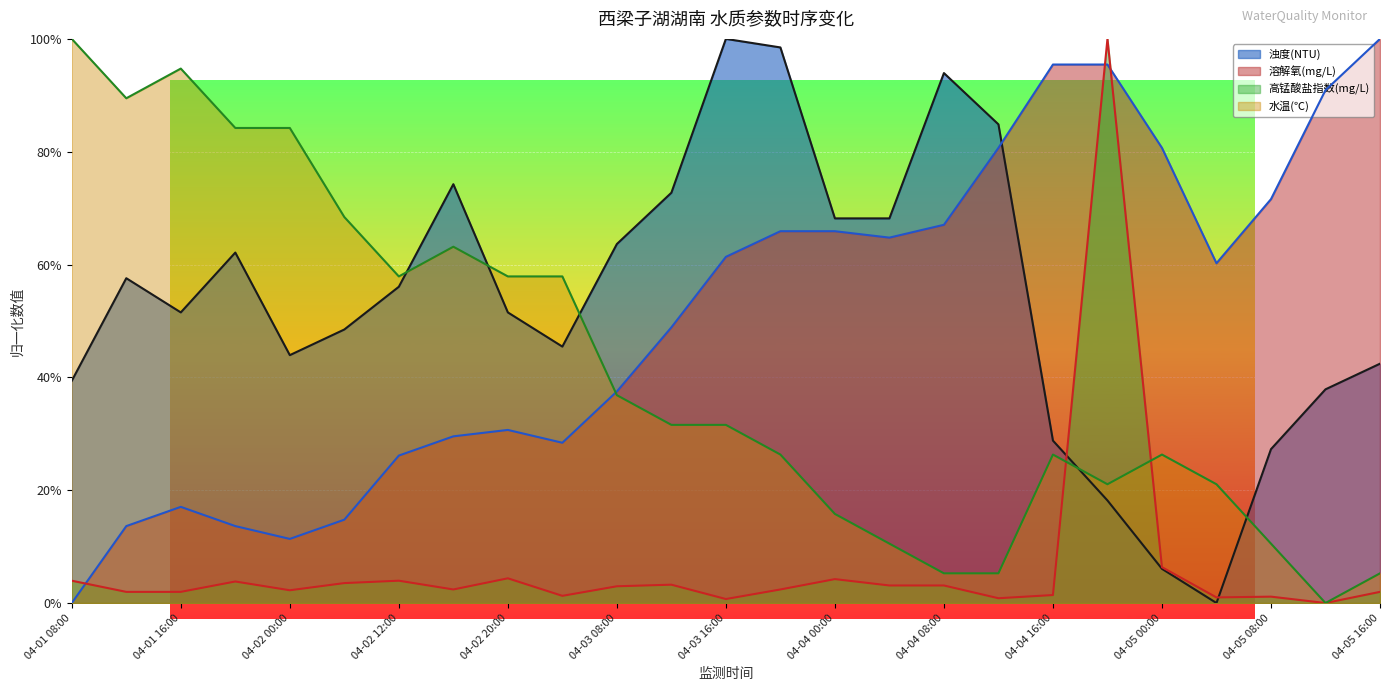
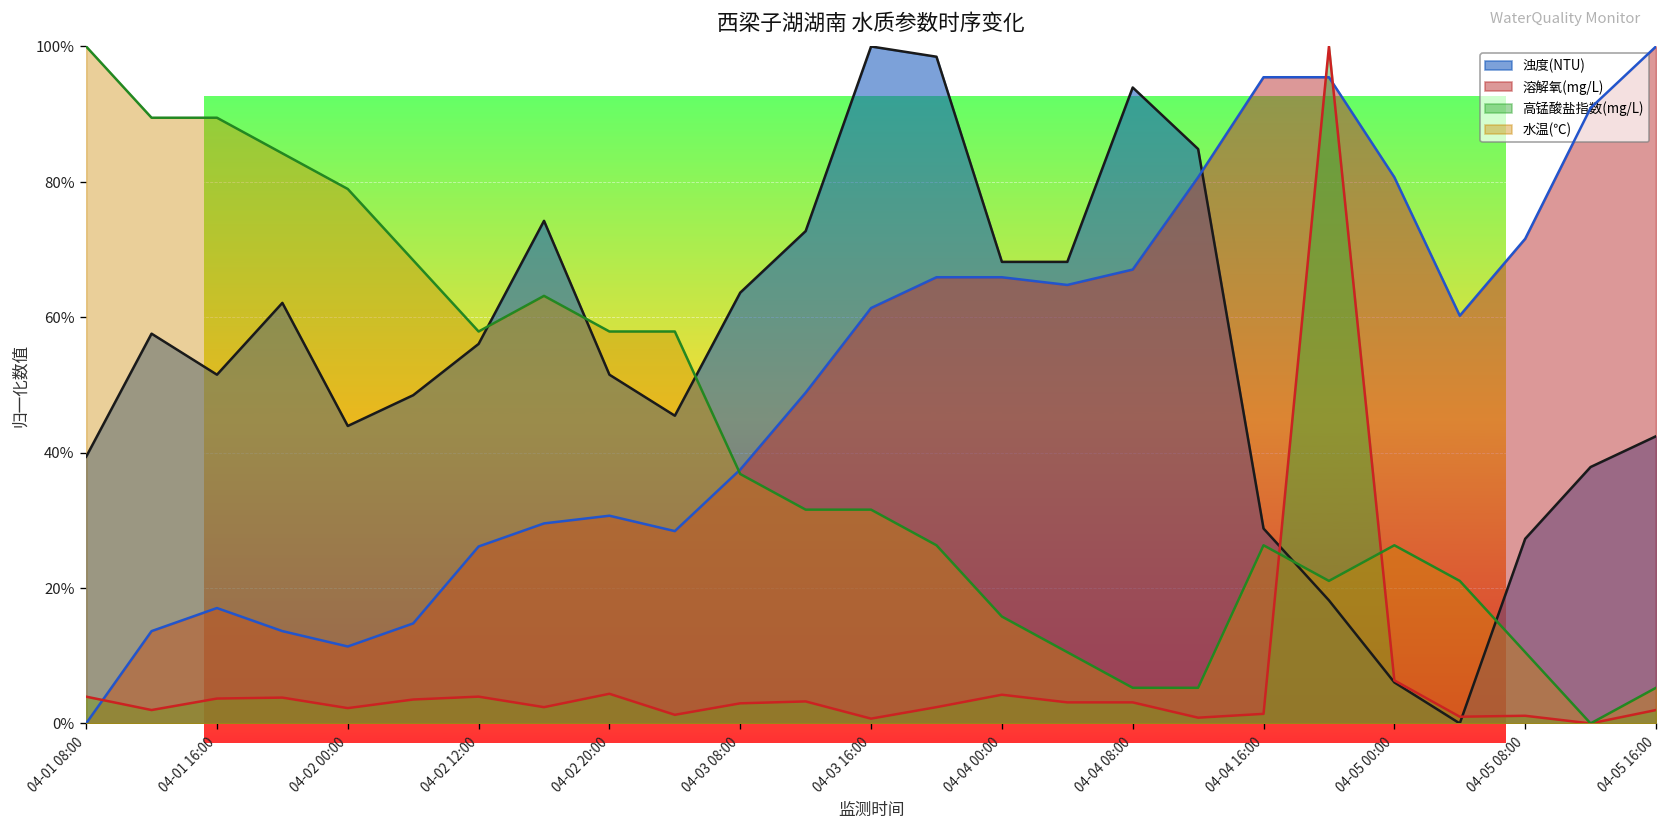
高锰酸盐指数(mg/L), 04-01 16:00: 2% -> 4%
水温(℃), 04-01 16:00: 95% -> 89%
水温(℃), 04-02 00:00: 84% -> 79%
